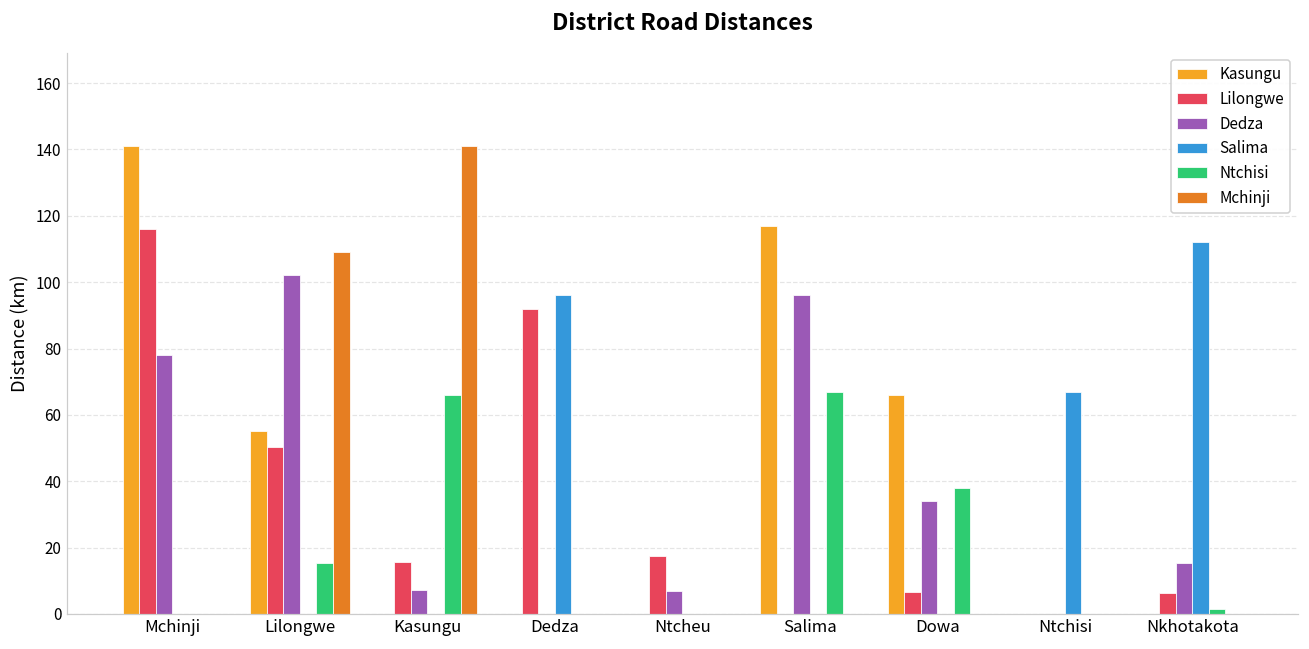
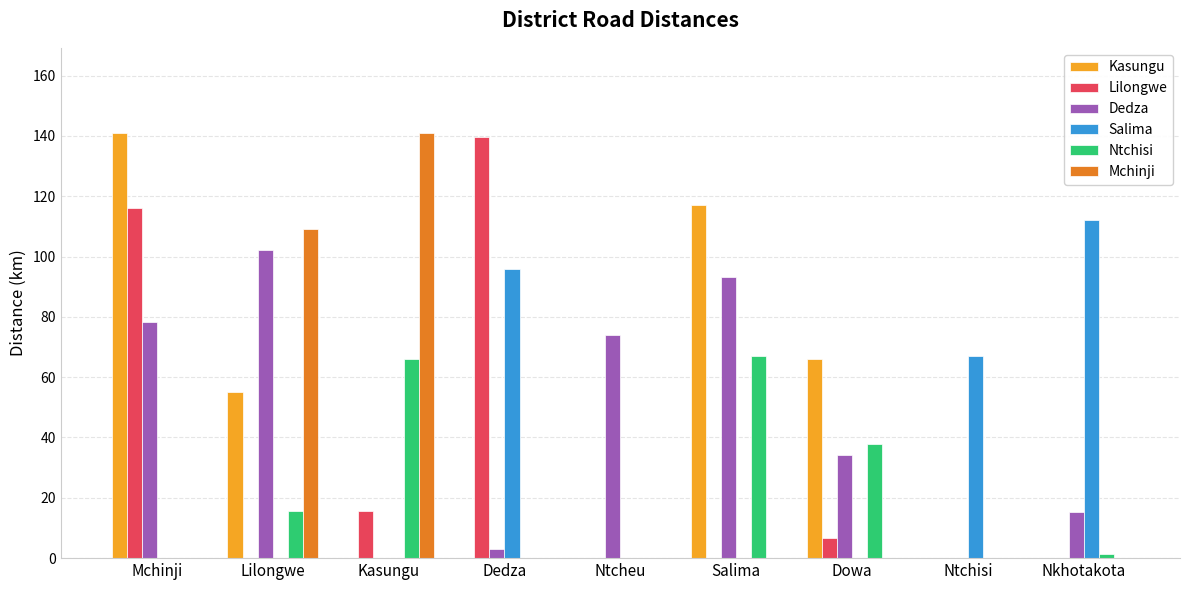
Lilongwe, Lilongwe: 50 -> 0
Dedza, Kasungu: 7 -> 0
Lilongwe, Dedza: 92 -> 140
Dedza, Dedza: 0 -> 3
Lilongwe, Ntcheu: 17 -> 0
Dedza, Ntcheu: 7 -> 74
Dedza, Salima: 96 -> 93
Lilongwe, Nkhotakota: 6 -> 0
